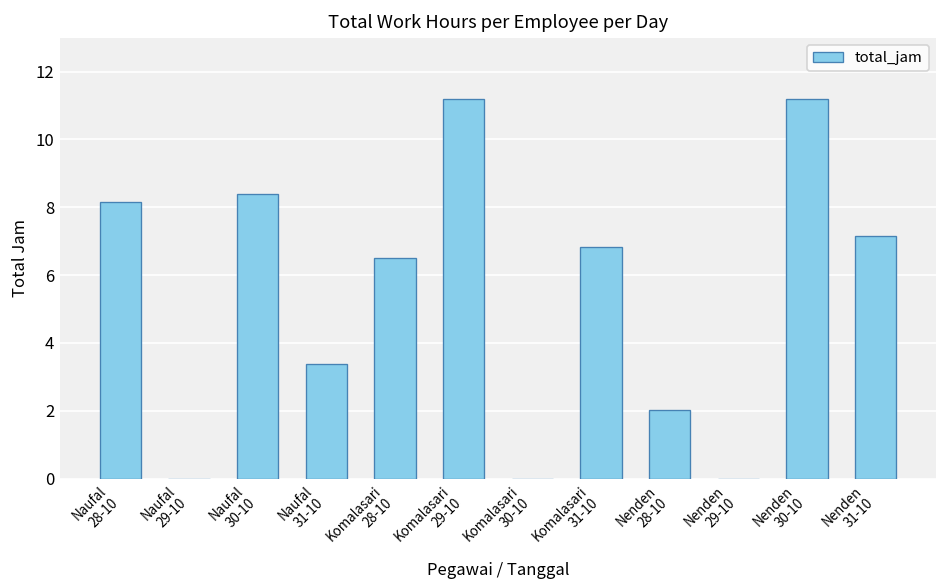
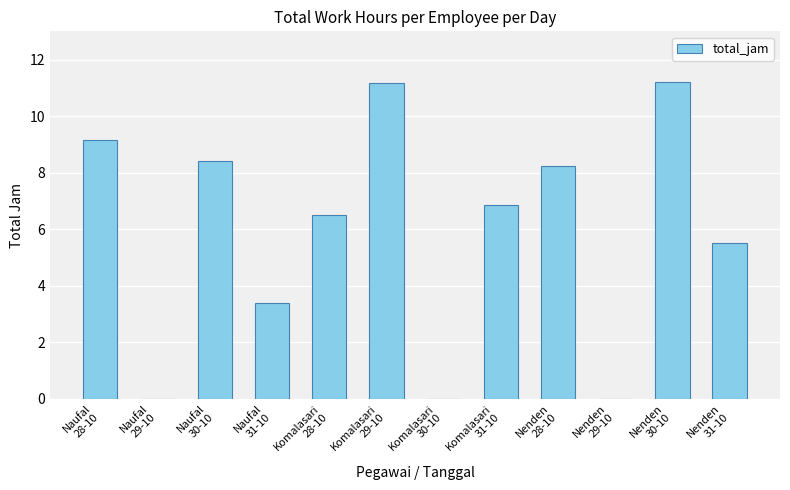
Naufal 28-10: 8.2 -> 9.2
Nenden 28-10: 2.0 -> 8.2
Nenden 31-10: 7.1 -> 5.5
